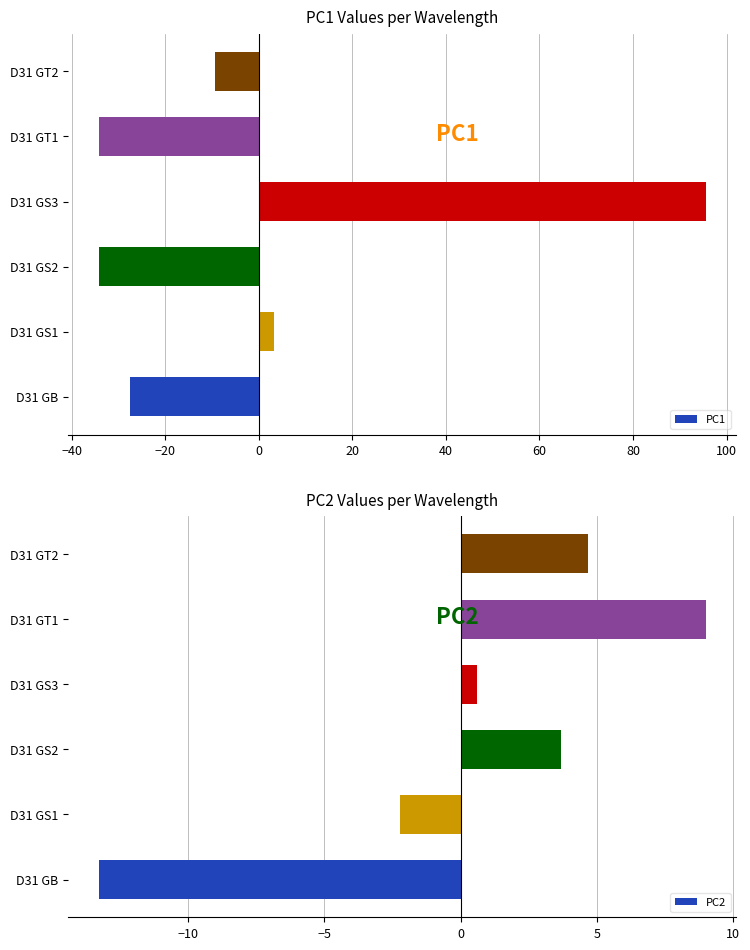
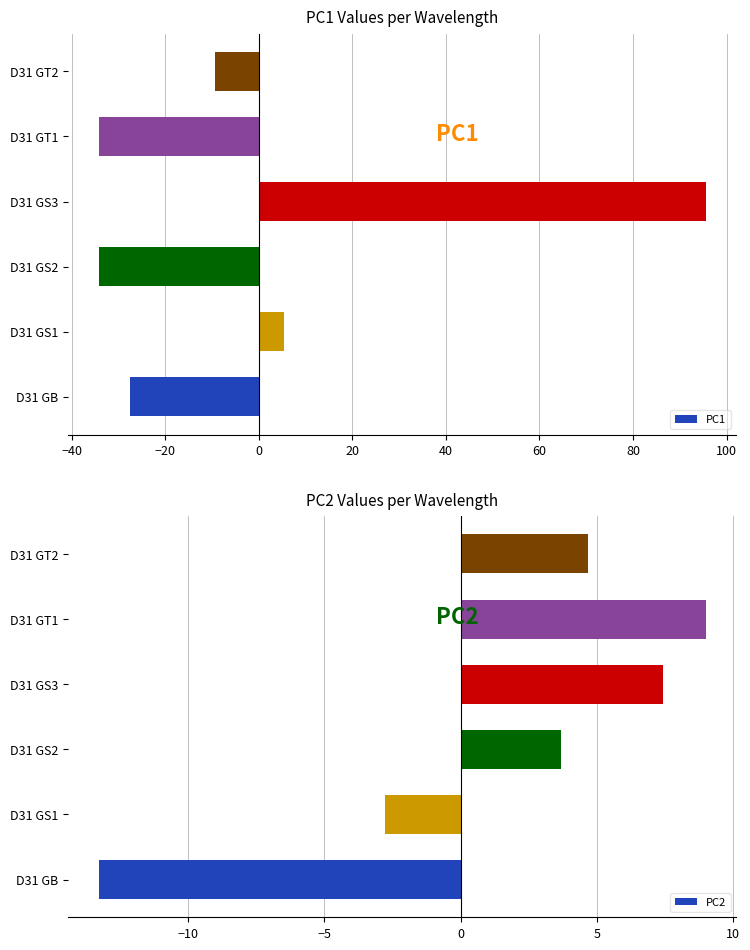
PC1 Values per Wavelength, D31 GS1: 3 -> 5
PC2 Values per Wavelength, D31 GS3: 0.6 -> 7.4
PC2 Values per Wavelength, D31 GS1: -2.2 -> -2.8
